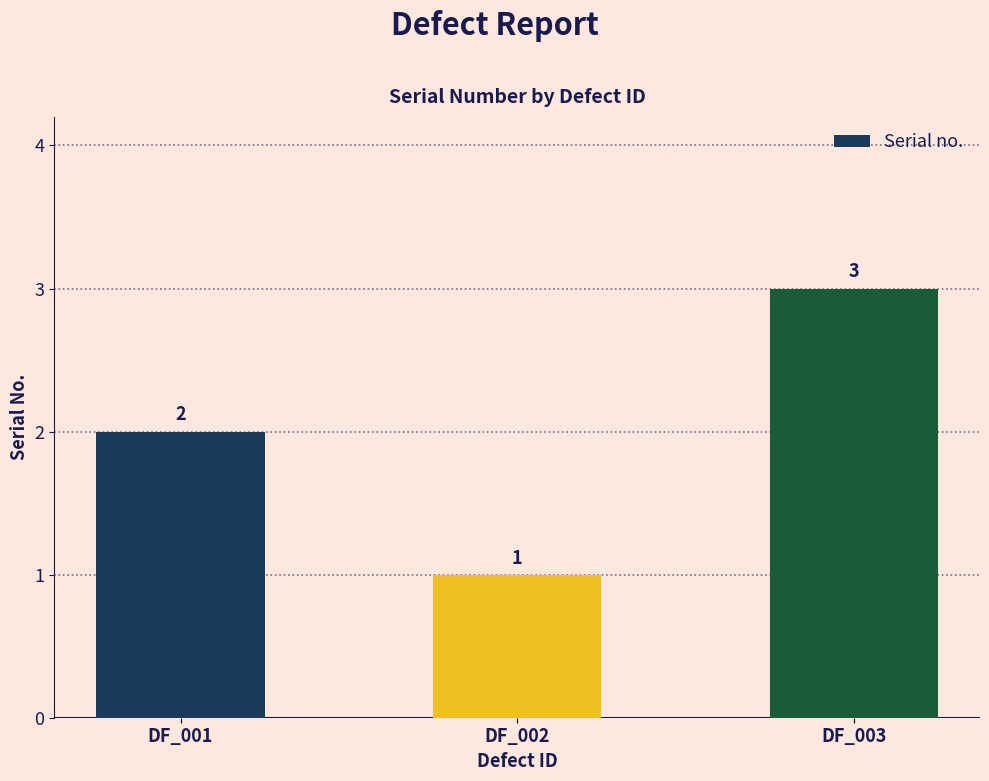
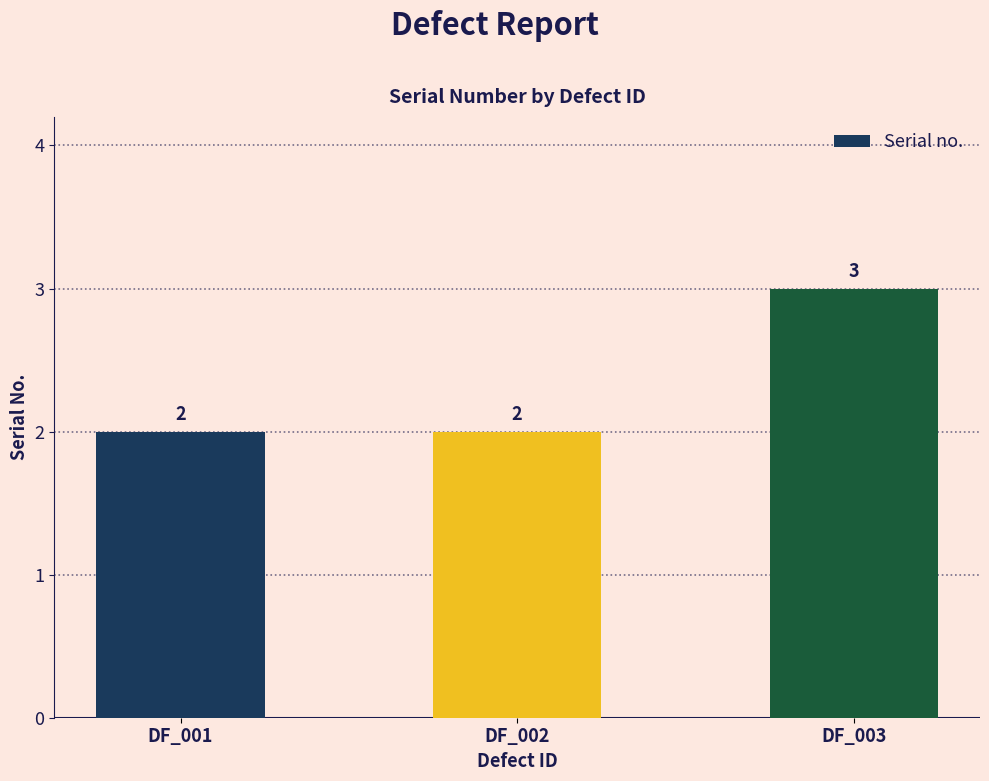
DF_002: 1 -> 2
